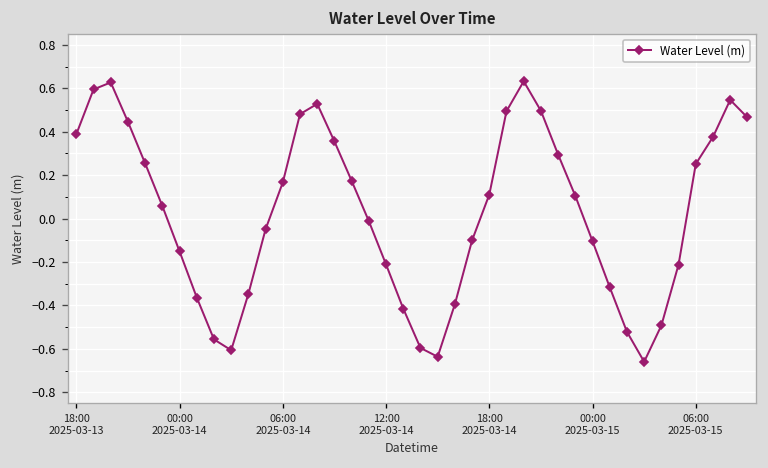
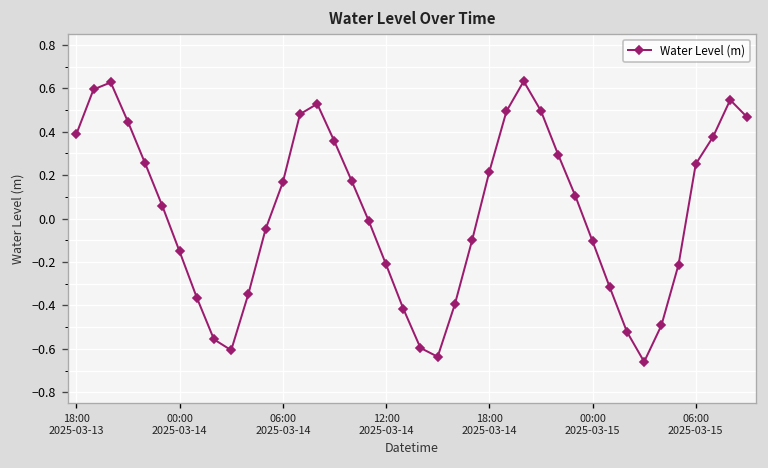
18:00 2025-03-14: 0.11 -> 0.22
